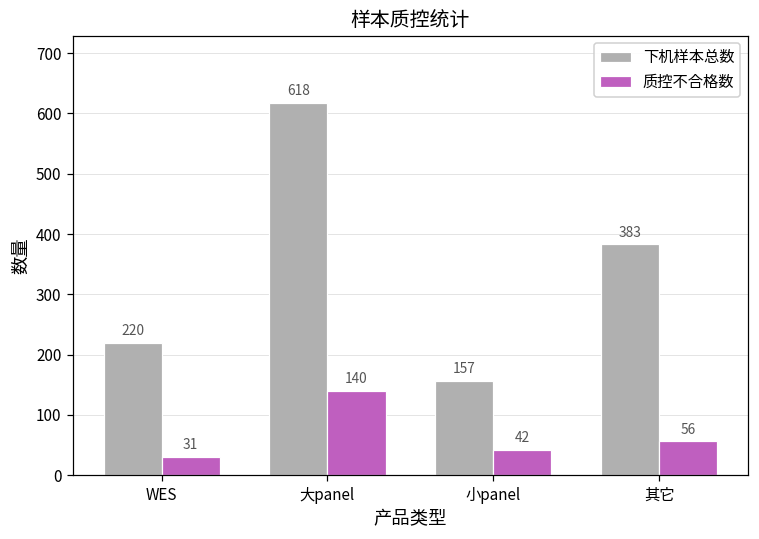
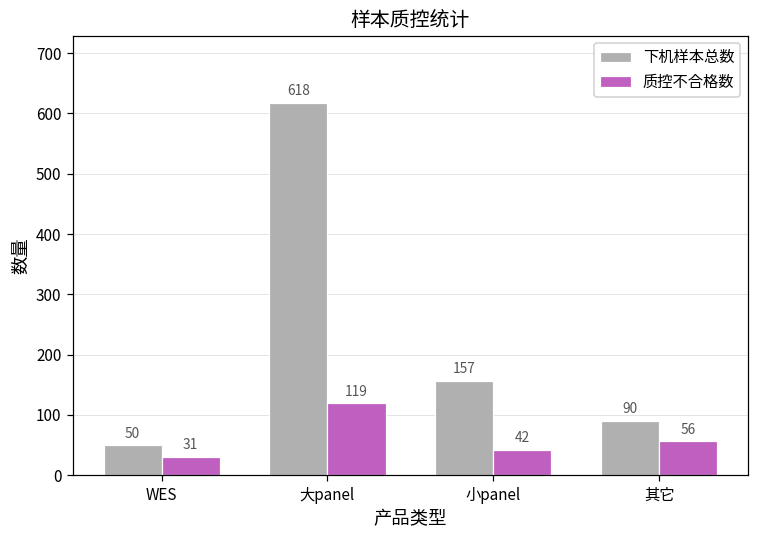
下机样本总数, WES: 220 -> 50
质控不合格数, 大panel: 140 -> 119
下机样本总数, 其它: 383 -> 90
